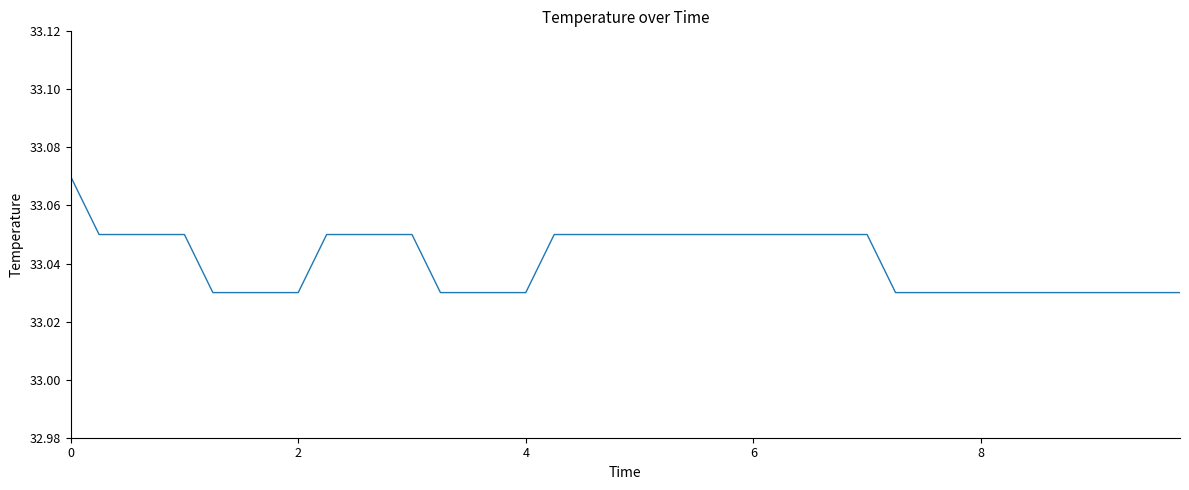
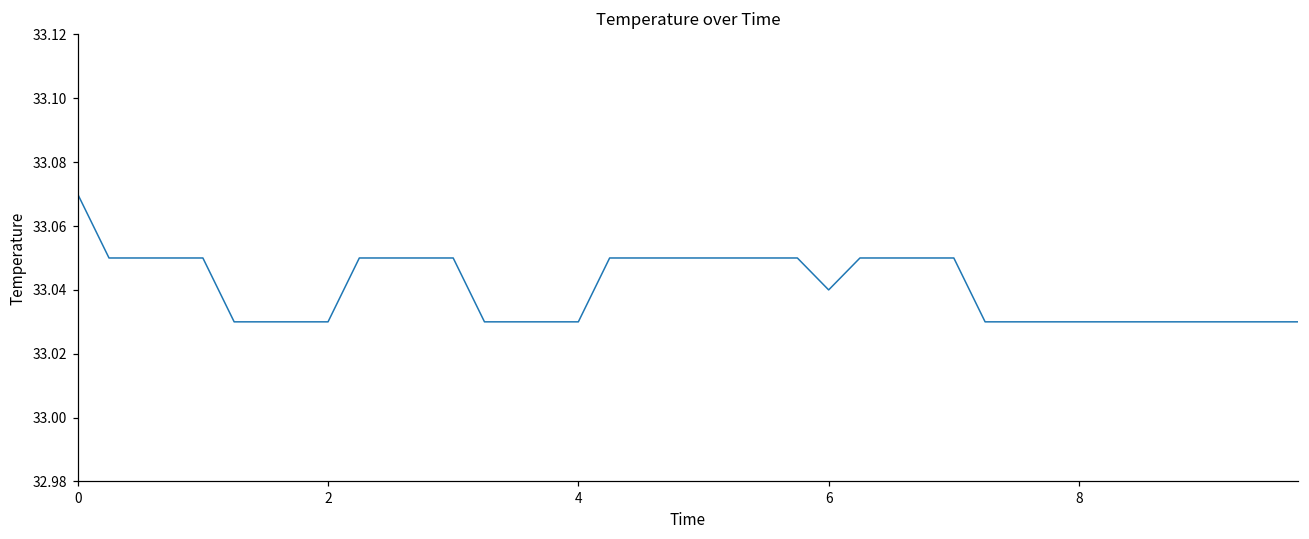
6: 33.05 -> 33.04
